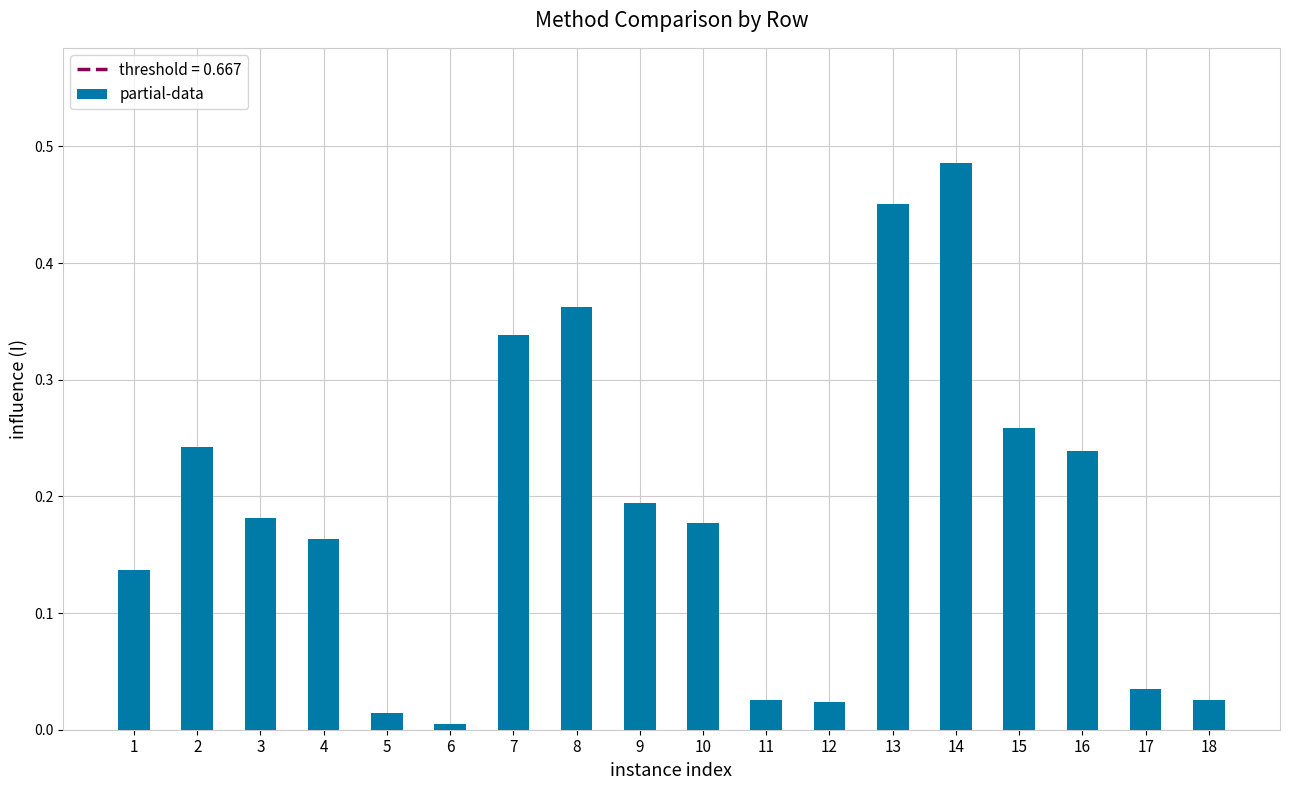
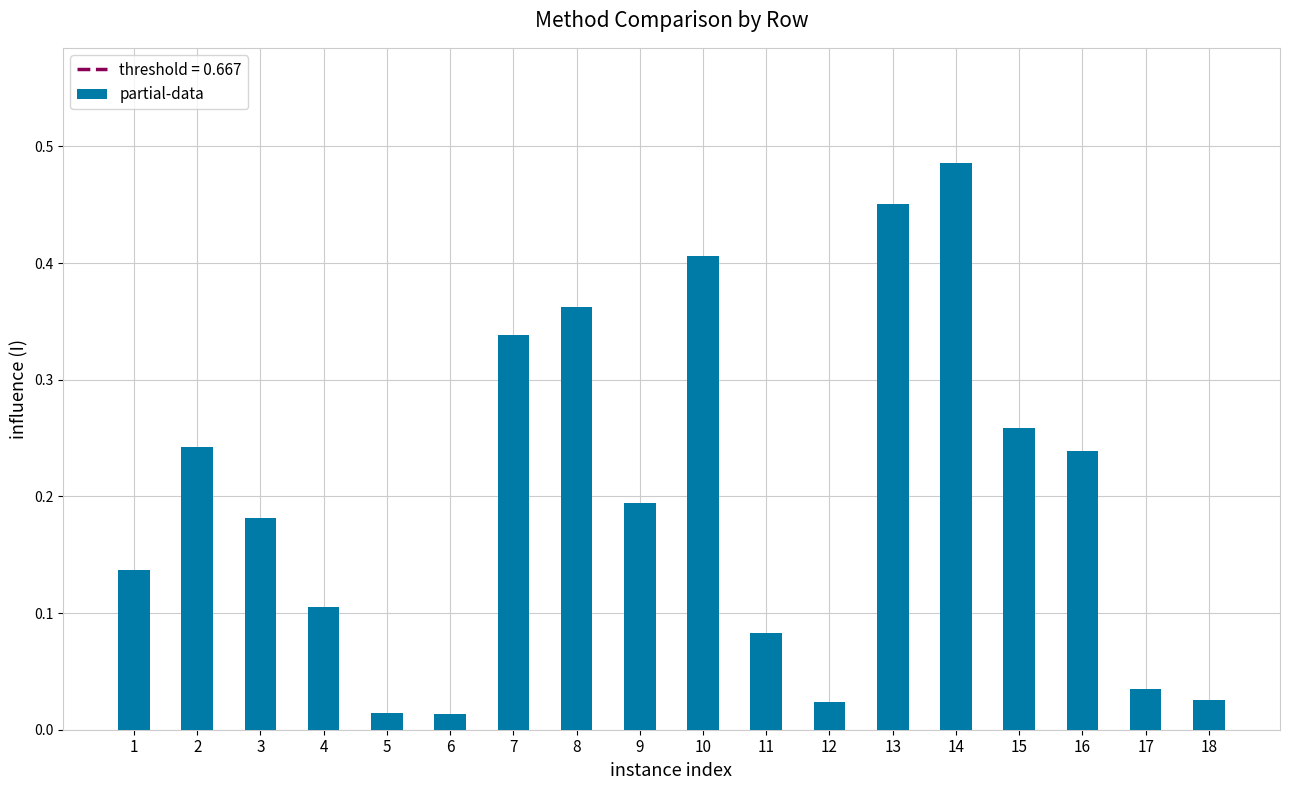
4: 0.164 -> 0.106
6: 0.005 -> 0.014
10: 0.177 -> 0.406
11: 0.025 -> 0.083
